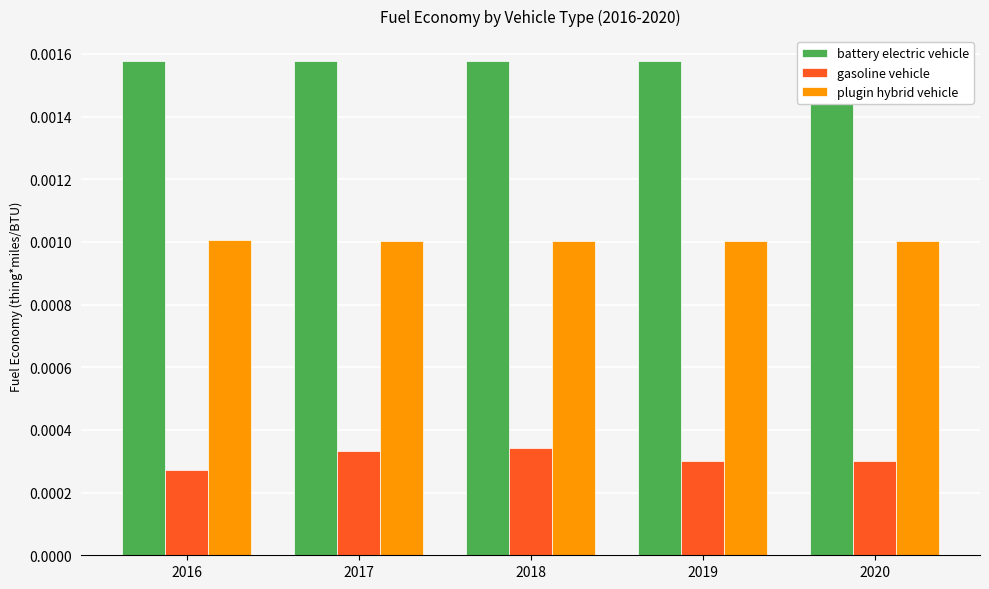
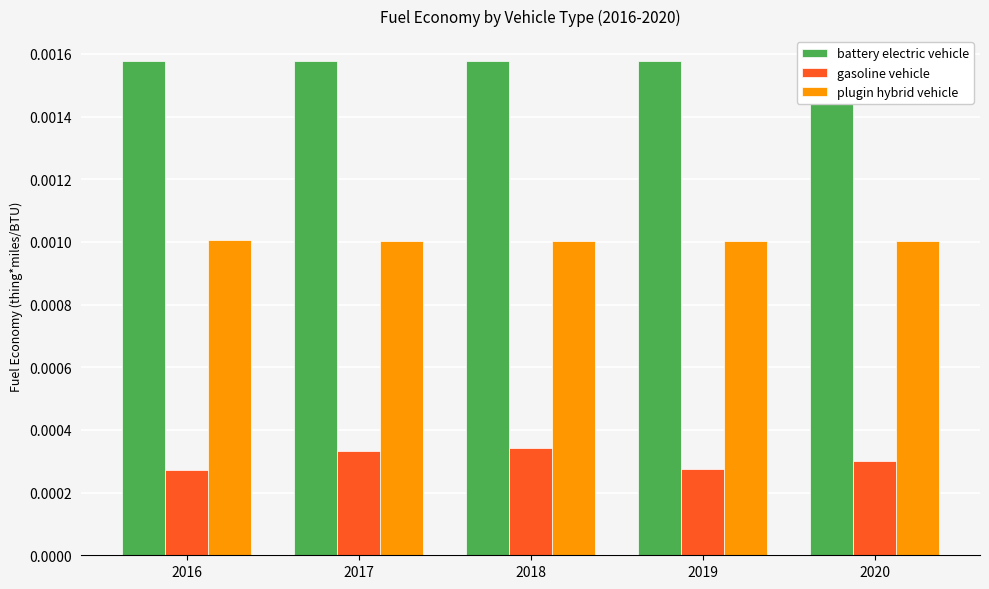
gasoline vehicle, 2019: 0.00030 -> 0.00027
